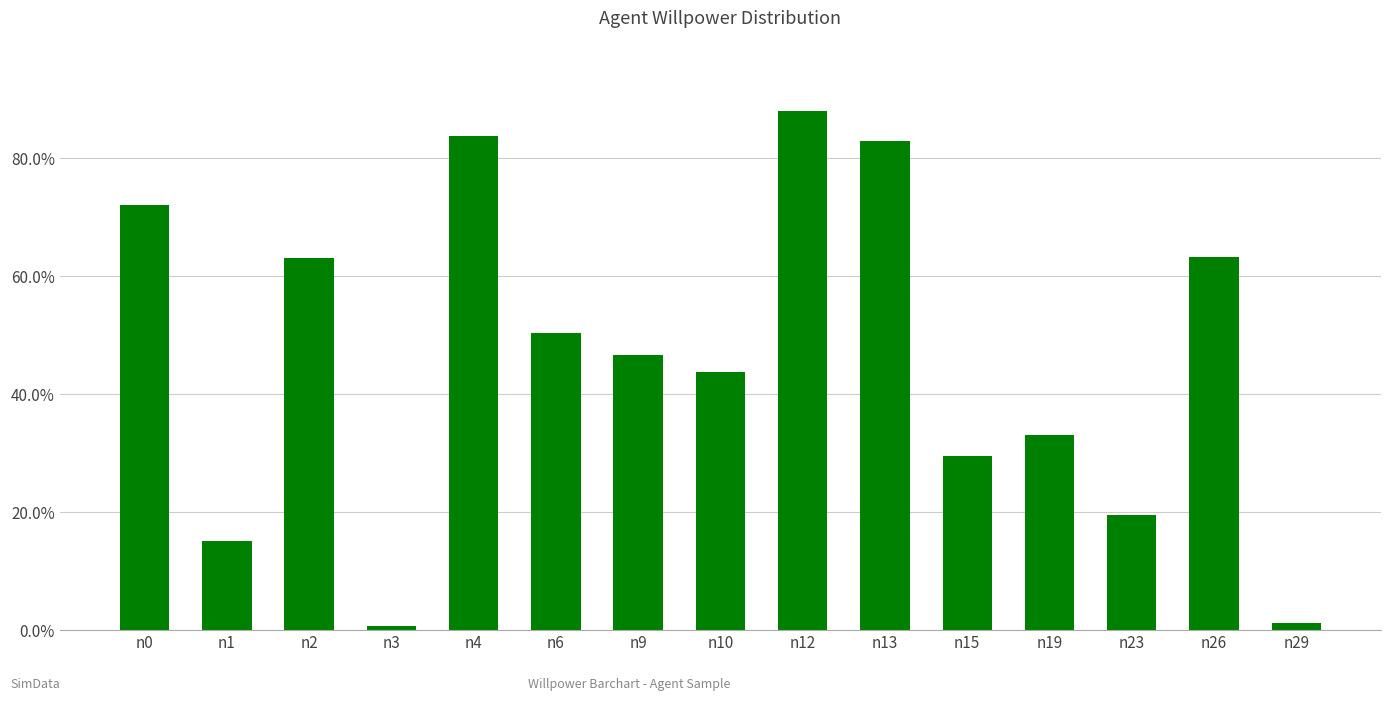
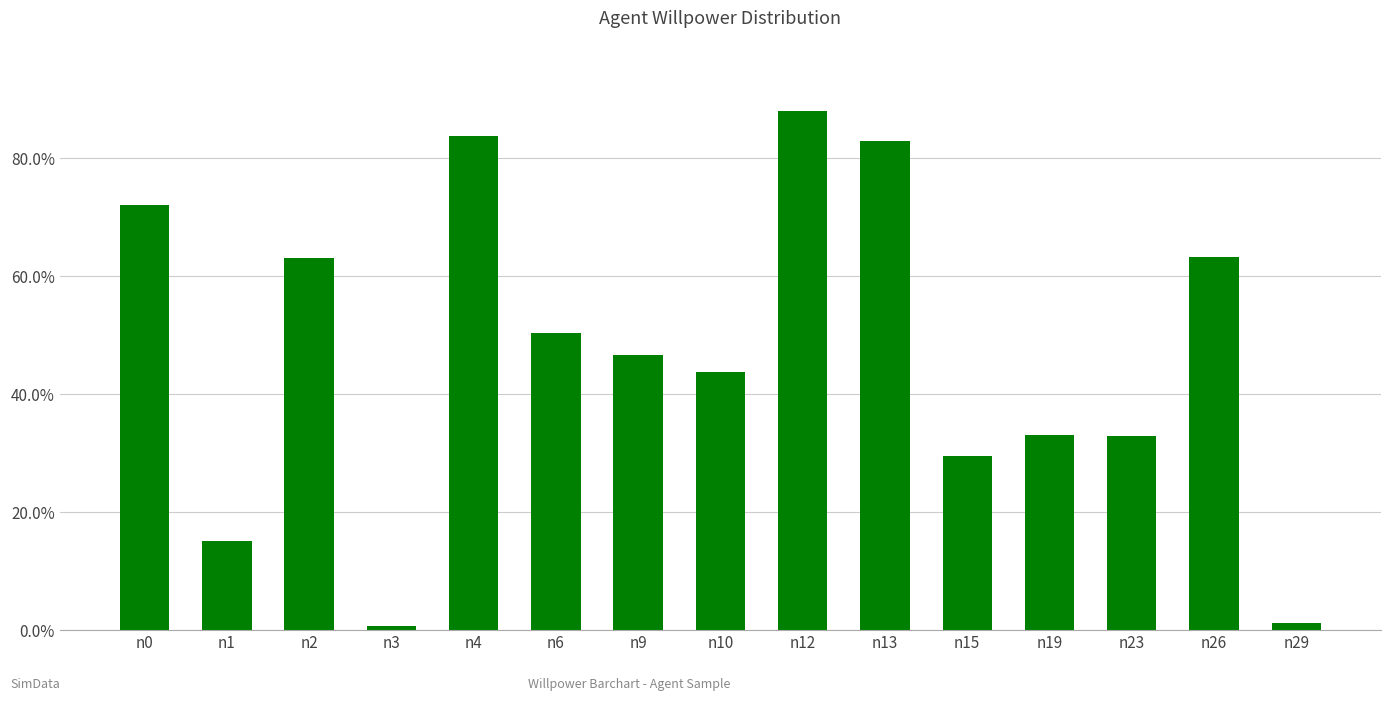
n23: 20% -> 33%
